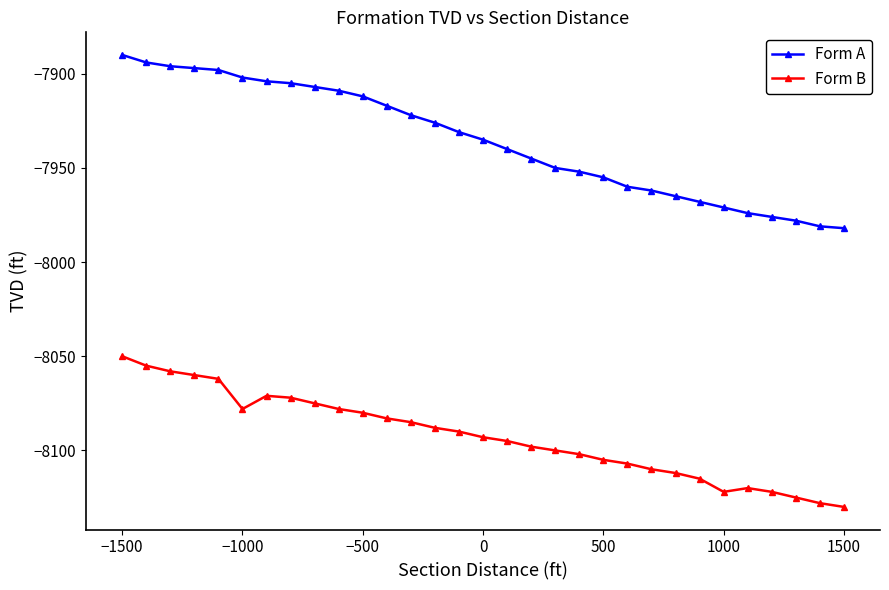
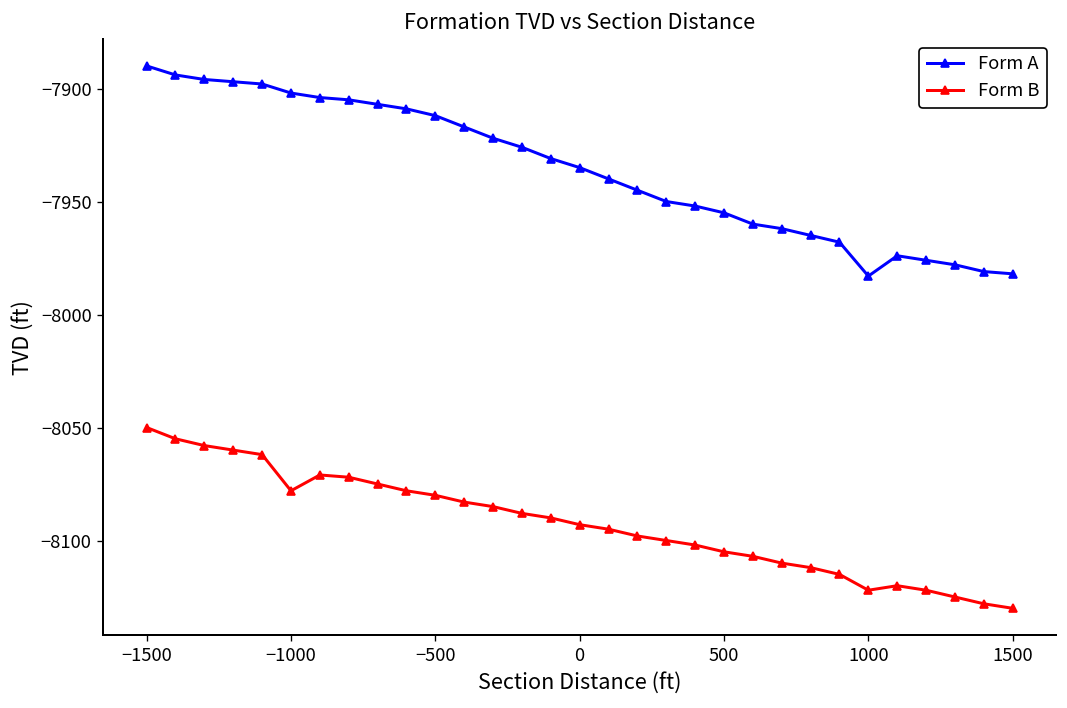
Form A, 1000: -7971 -> -7983
